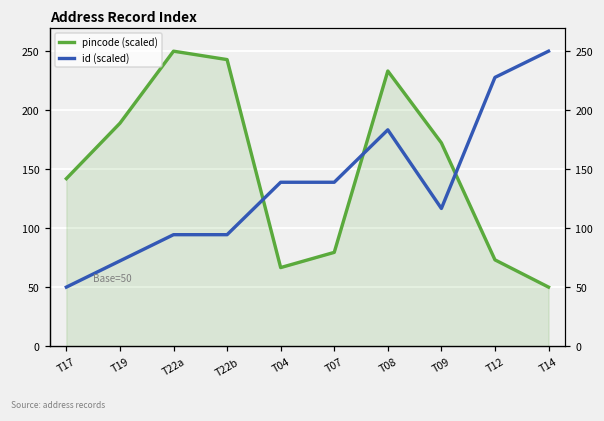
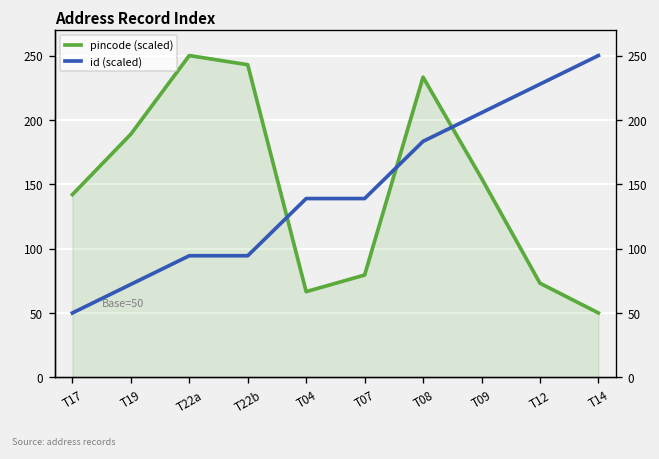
pincode (scaled), T09: 172 -> 155
id (scaled), T09: 117 -> 206
